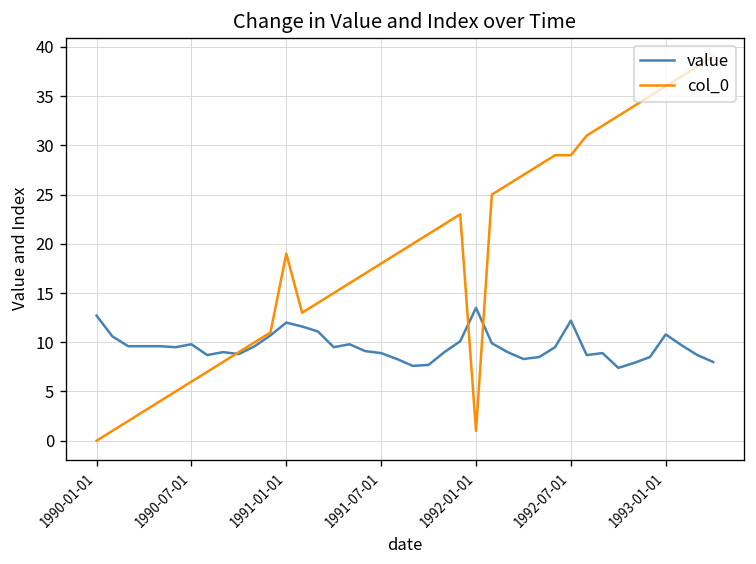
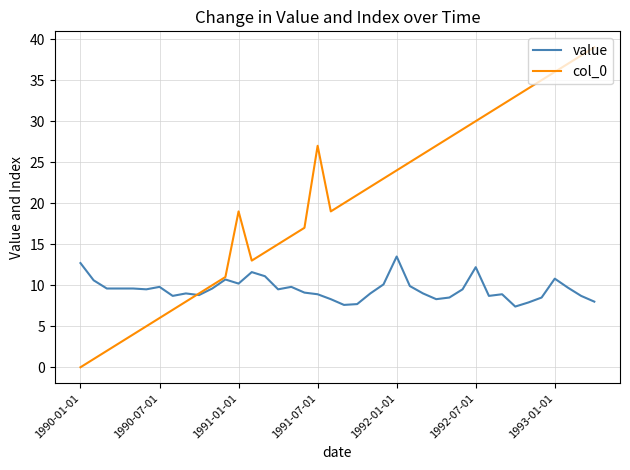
value, 1991-01-01: 12 -> 10
col_0, 1991-07-01: 18 -> 27
col_0, 1992-01-01: 1 -> 24
col_0, 1992-07-01: 29 -> 30
